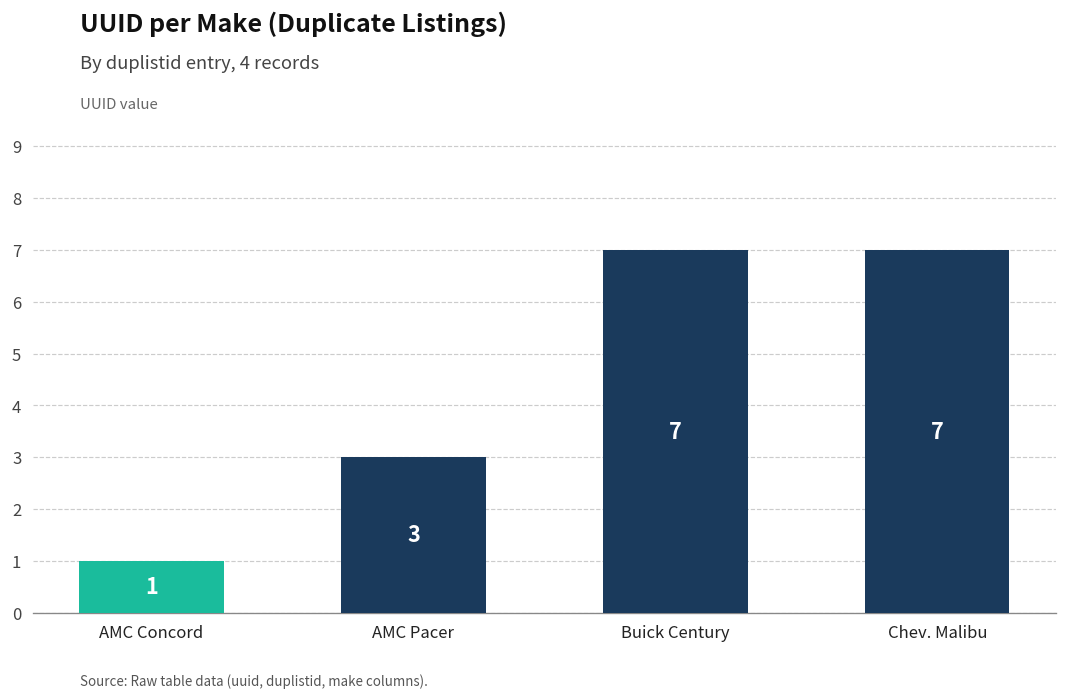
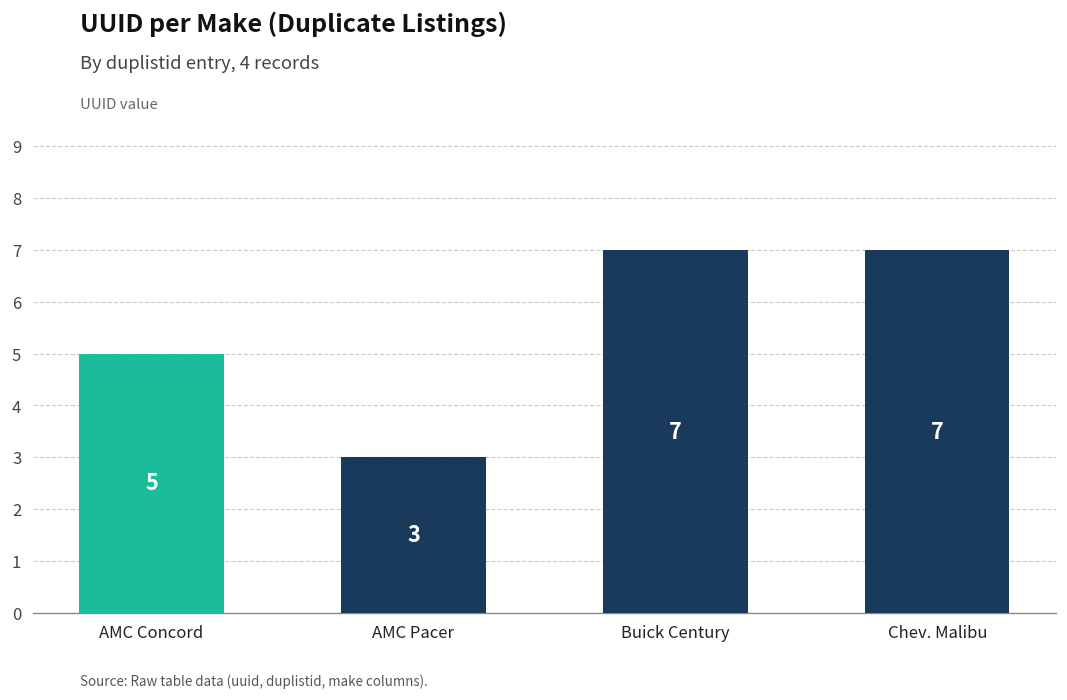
AMC Concord: 1 -> 5
